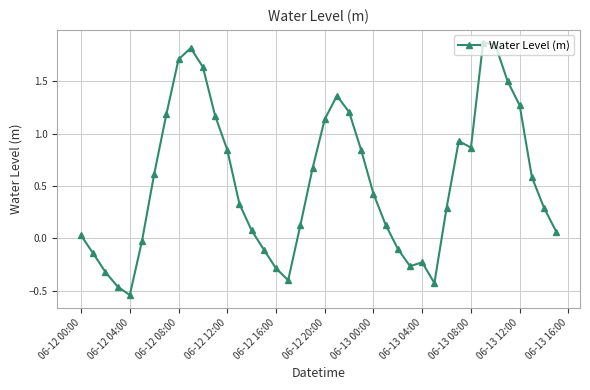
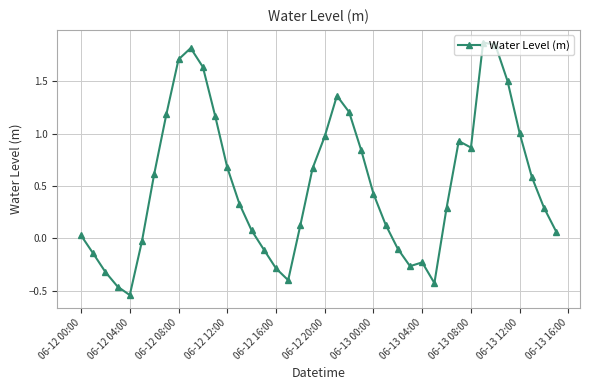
06-12 12:00: 0.84 -> 0.68
06-12 20:00: 1.14 -> 0.97
06-13 12:00: 1.27 -> 1.00
